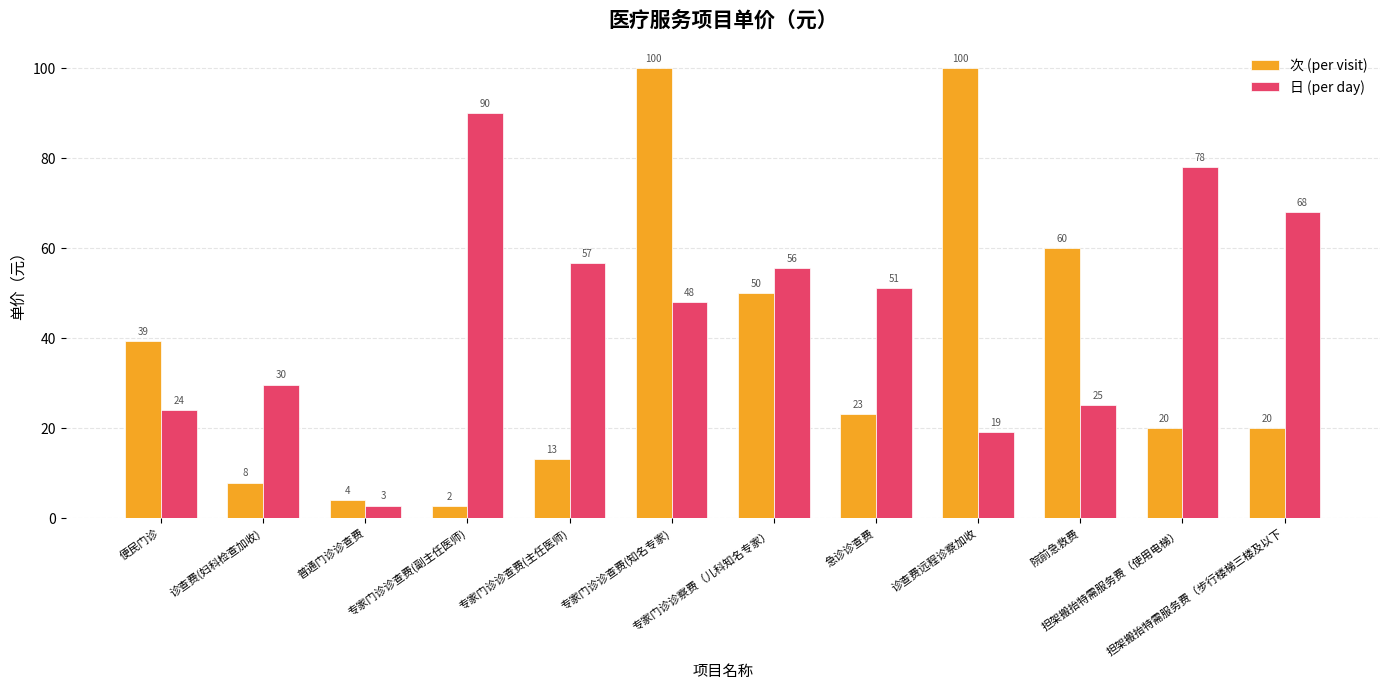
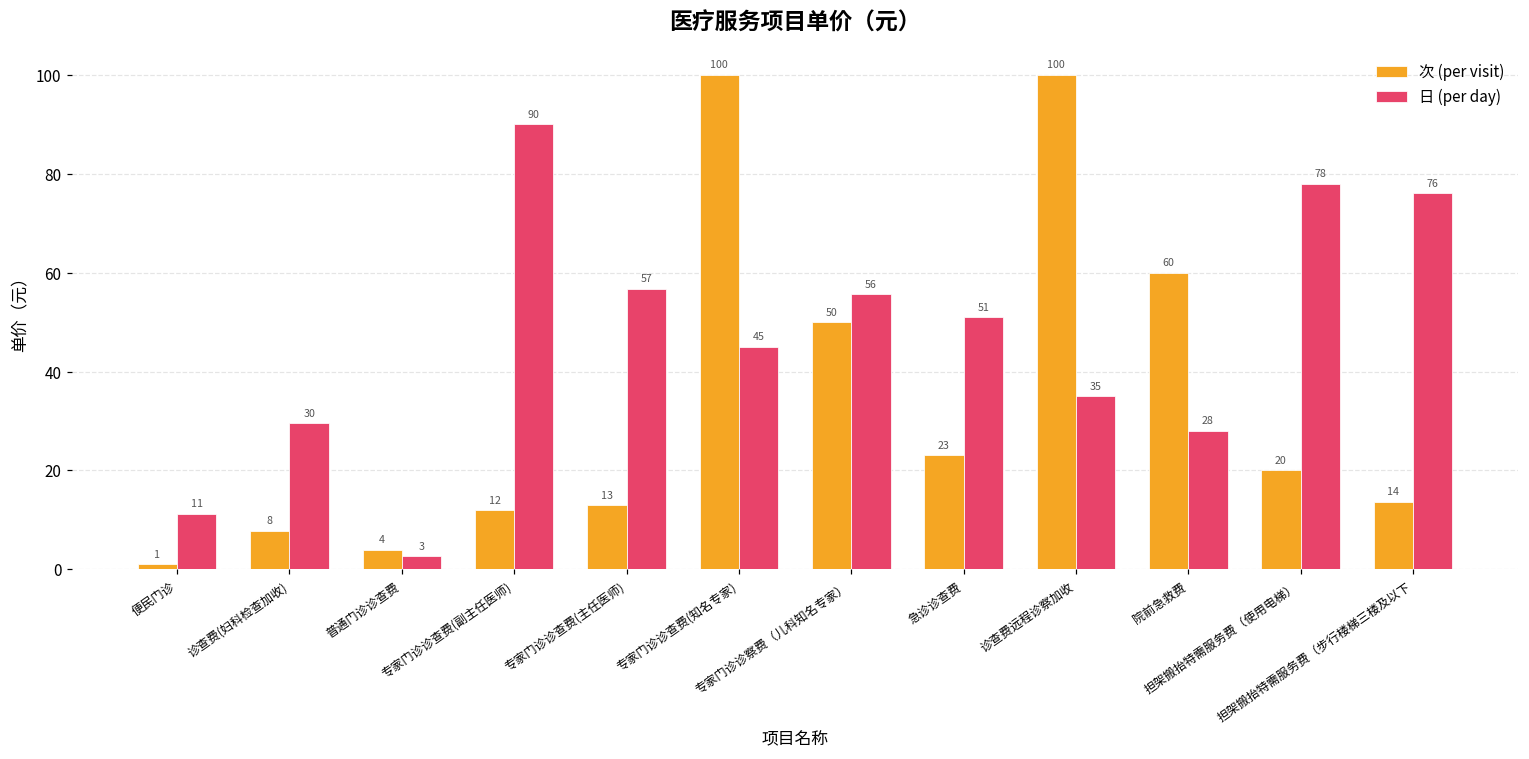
次 (per visit), 便民门诊: 39 -> 1
日 (per day), 便民门诊: 24 -> 11
次 (per visit), 专家门诊诊查费(副主任医师): 2 -> 12
日 (per day), 专家门诊诊查费(知名专家): 48 -> 45
日 (per day), 诊查费远程诊察加收: 19 -> 35
日 (per day), 院前急救费: 25 -> 28
次 (per visit), 担架搬抬特需服务费（步行楼梯三楼及以下: 20 -> 14
日 (per day), 担架搬抬特需服务费（步行楼梯三楼及以下: 68 -> 76
